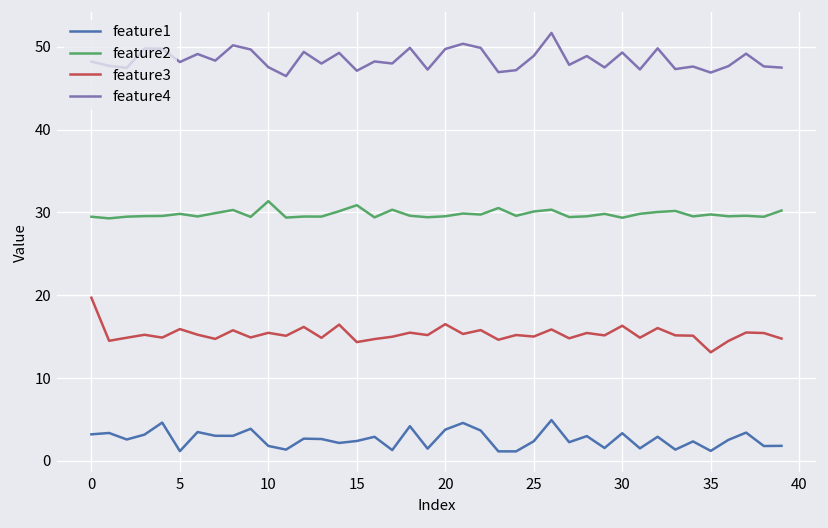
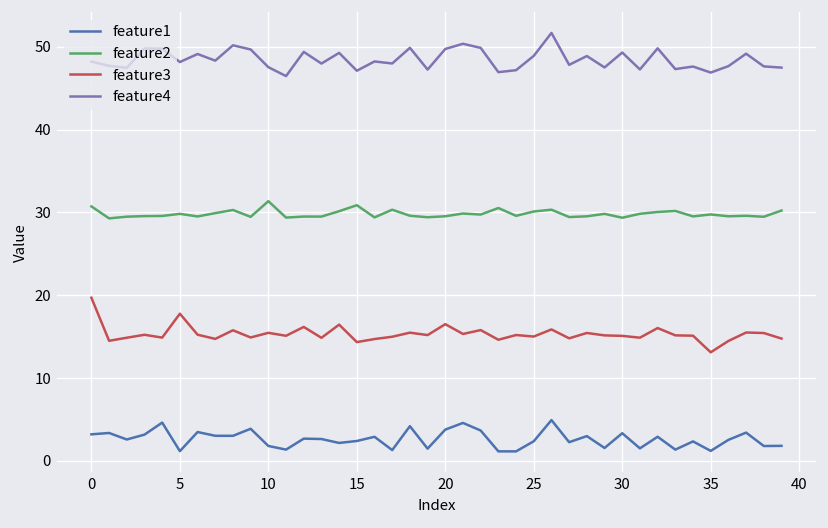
feature2, 0: 29 -> 31
feature3, 5: 16 -> 18
feature3, 30: 16 -> 15
